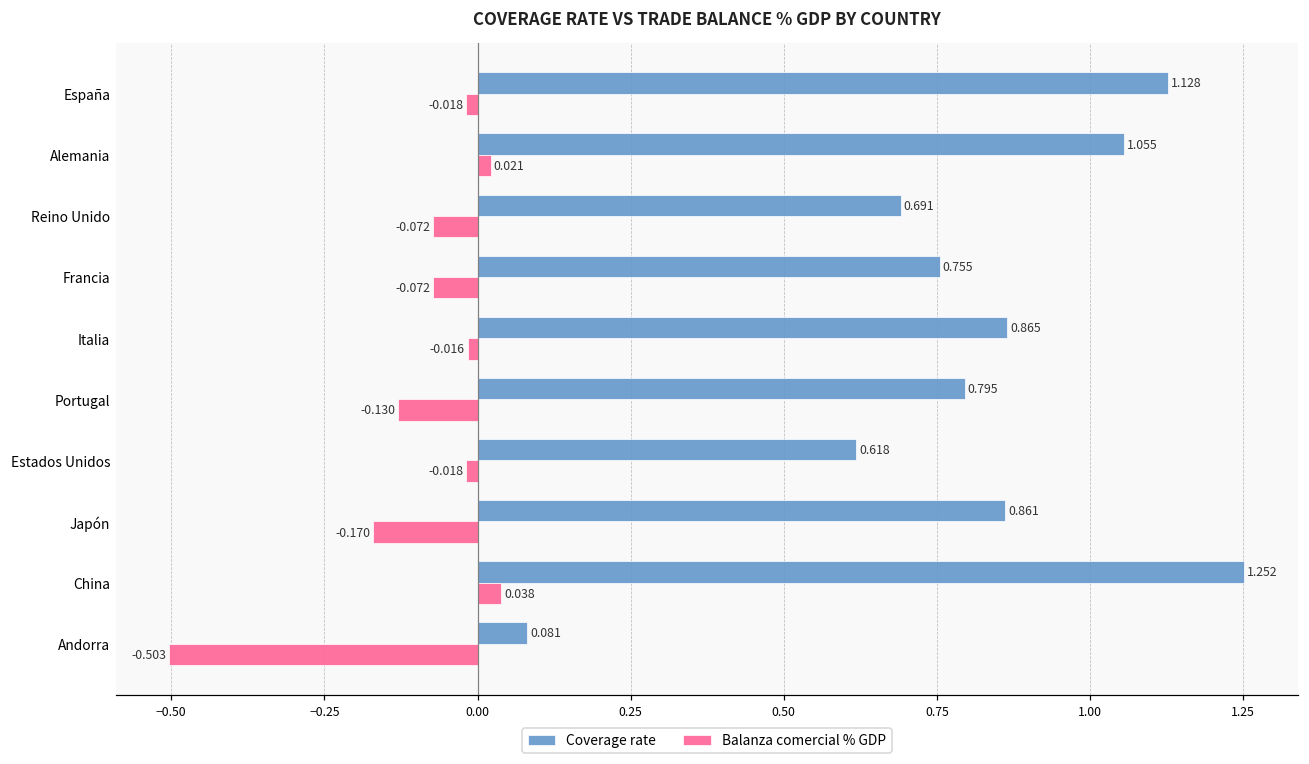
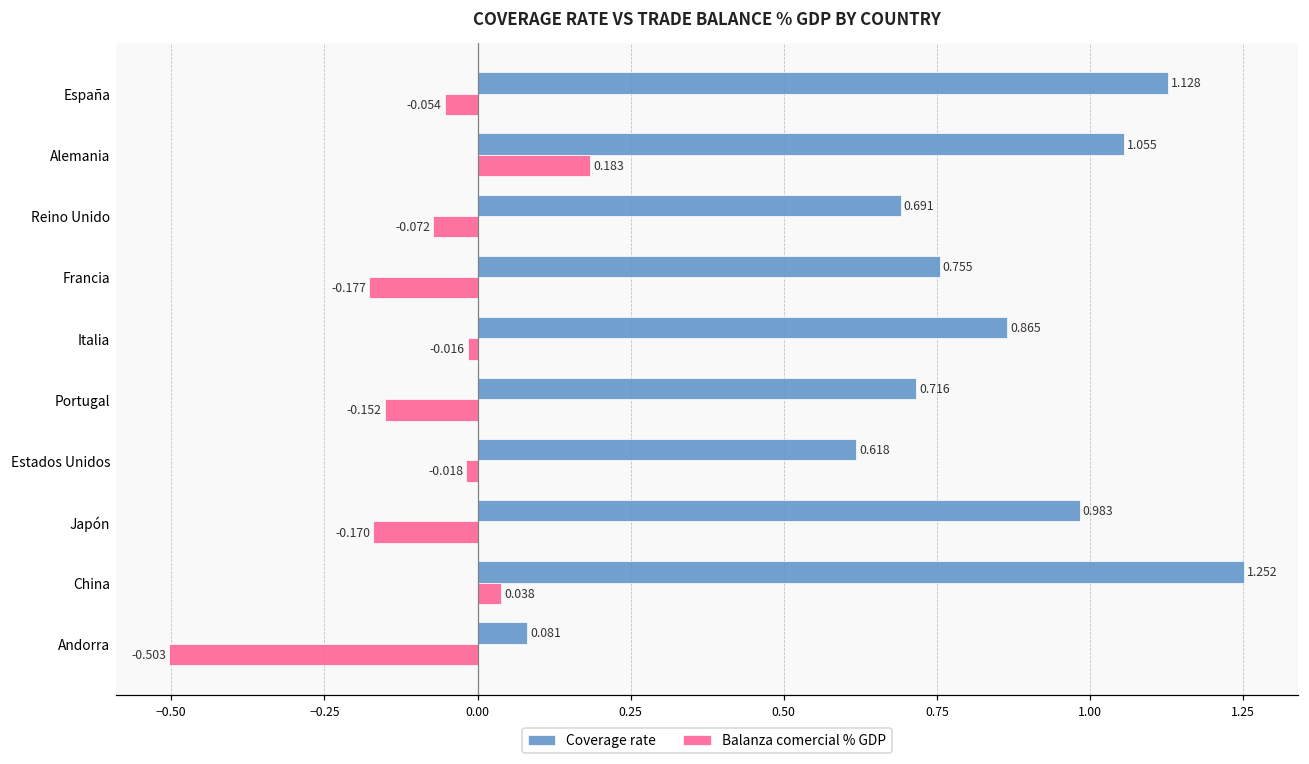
Balanza comercial % GDP, España: -0.018 -> -0.054
Balanza comercial % GDP, Alemania: 0.021 -> 0.183
Balanza comercial % GDP, Francia: -0.072 -> -0.177
Coverage rate, Portugal: 0.795 -> 0.716
Balanza comercial % GDP, Portugal: -0.130 -> -0.152
Coverage rate, Japón: 0.861 -> 0.983
